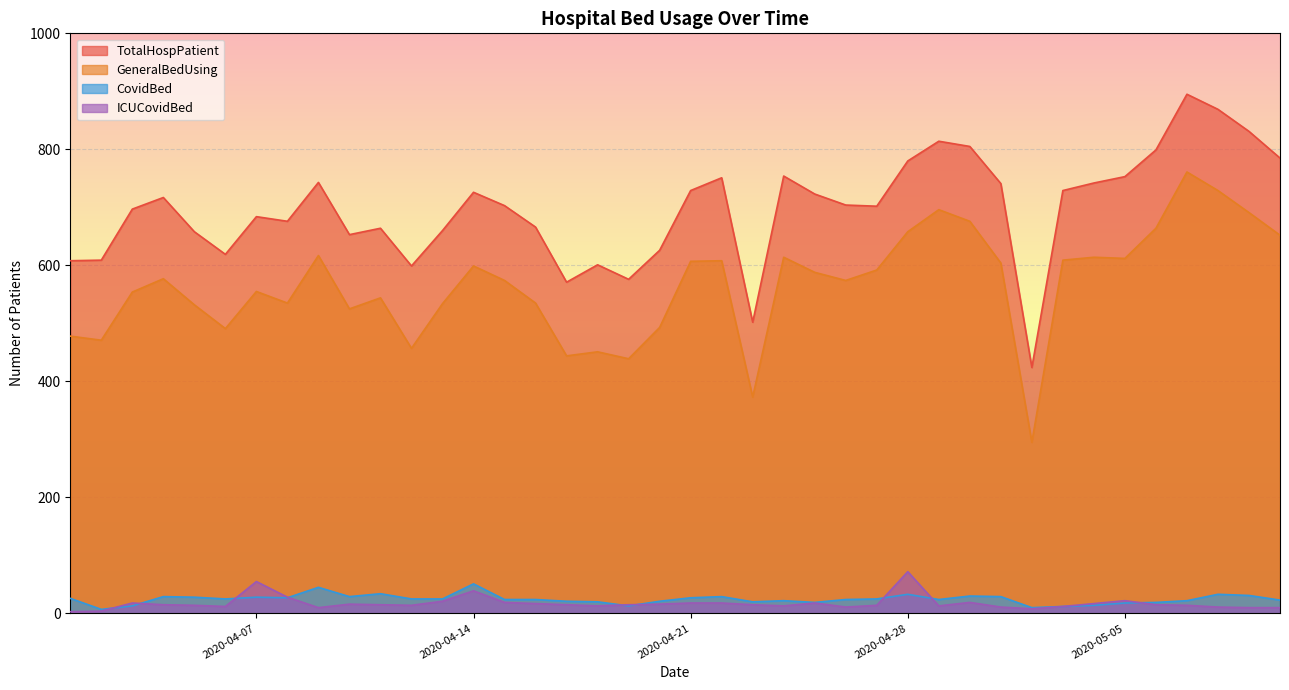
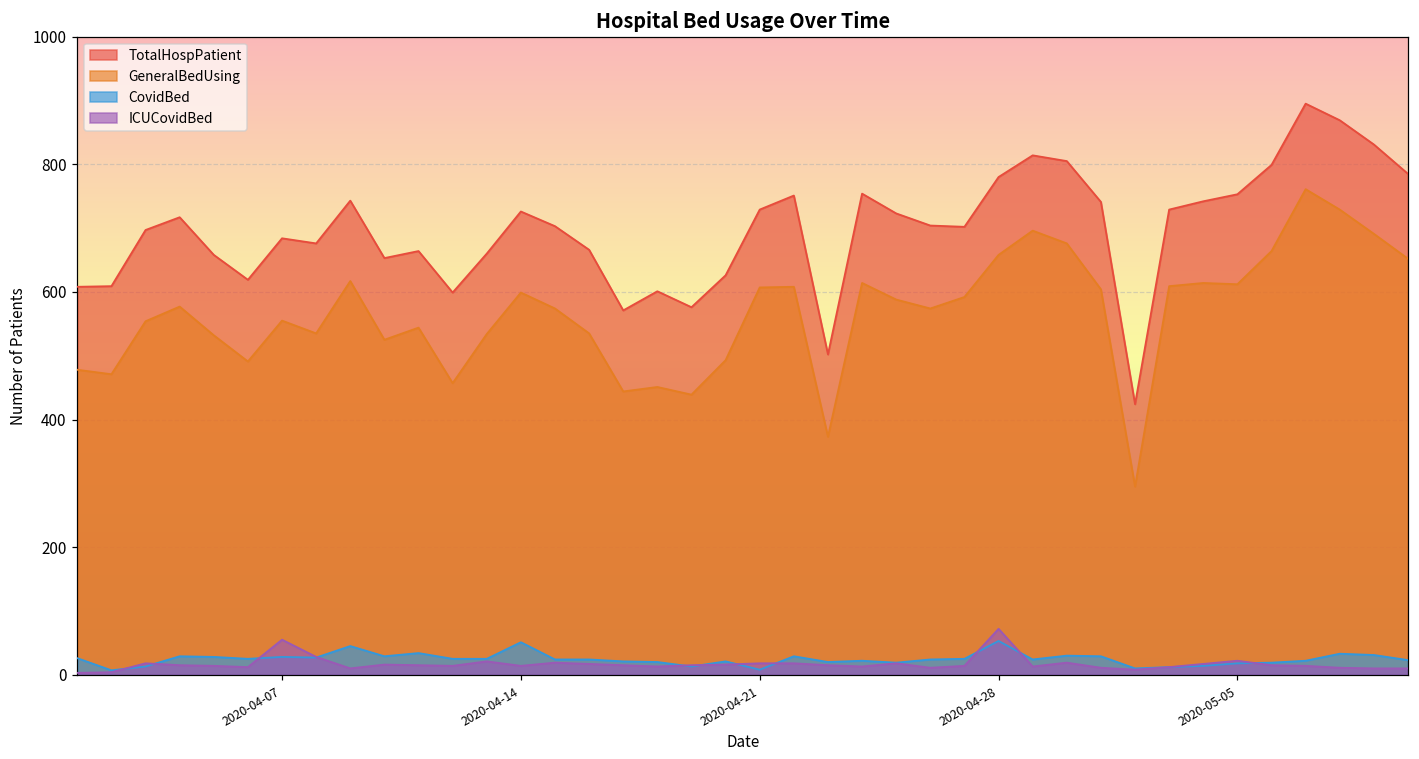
ICUCovidBed, 2020-04-14: 40 -> 10
CovidBed, 2020-04-21: 30 -> 10
CovidBed, 2020-04-28: 30 -> 50
